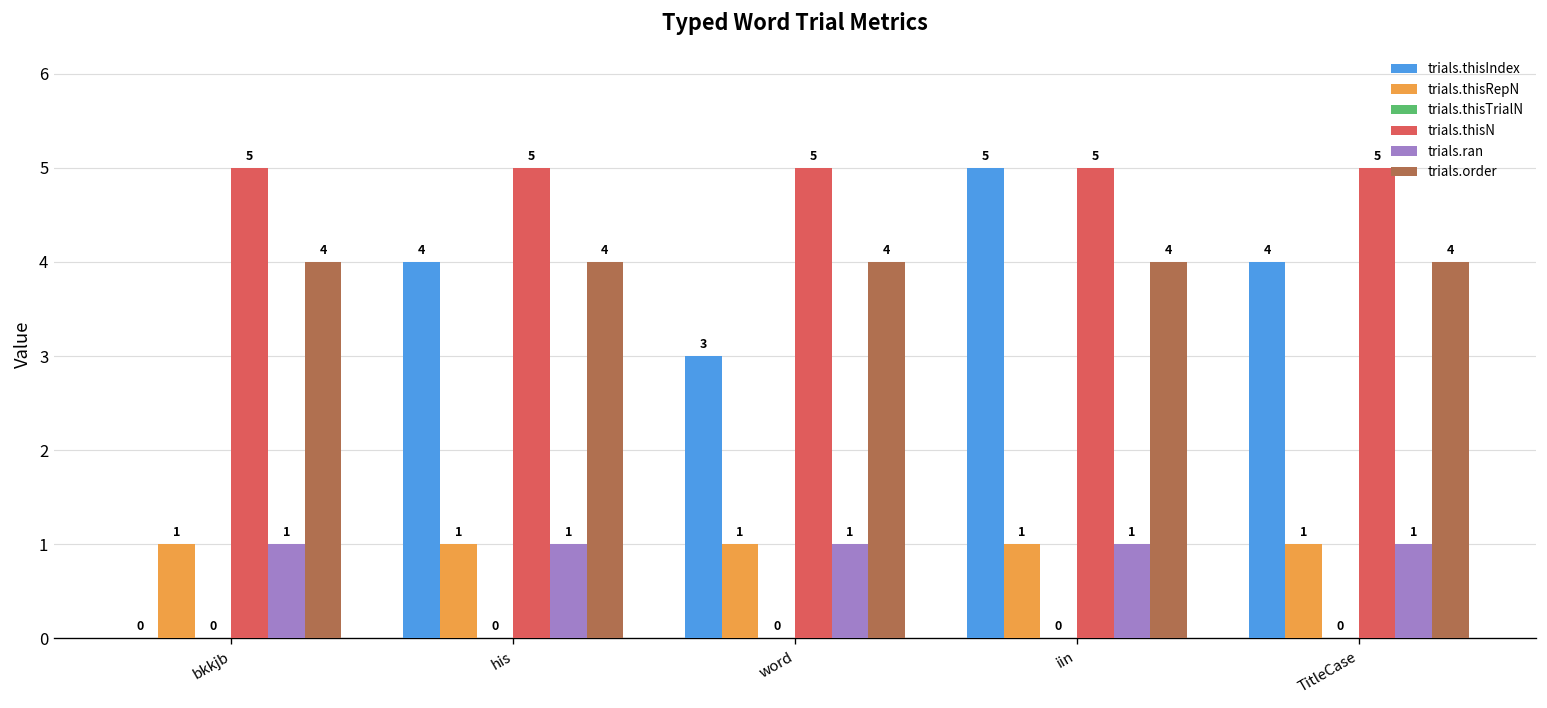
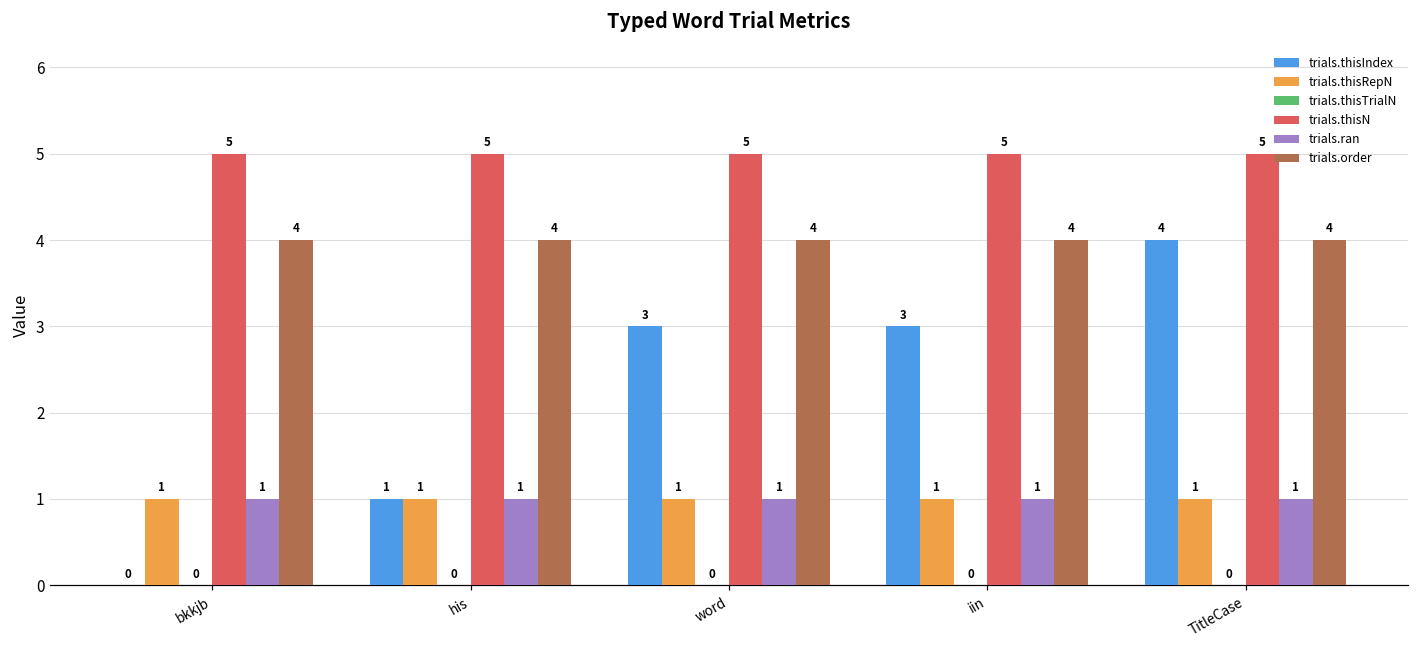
trials.thisIndex, his: 4 -> 1
trials.thisIndex, iin: 5 -> 3
